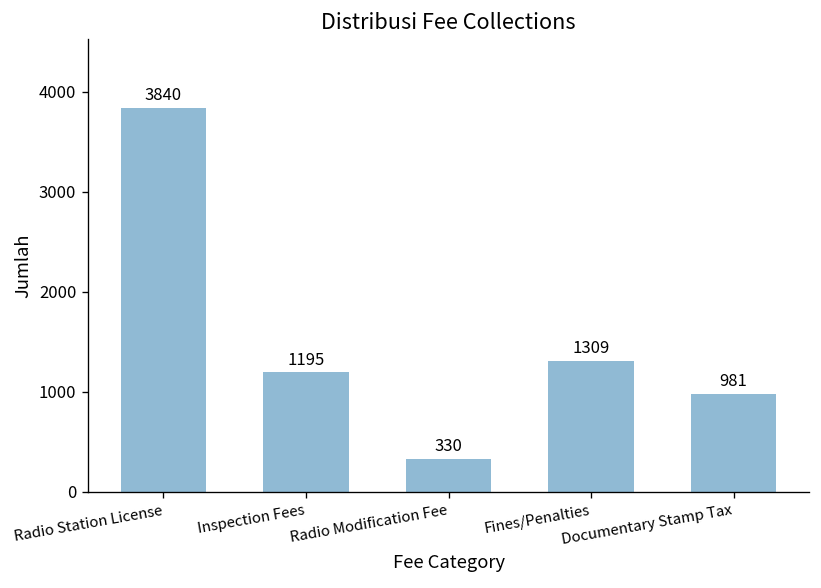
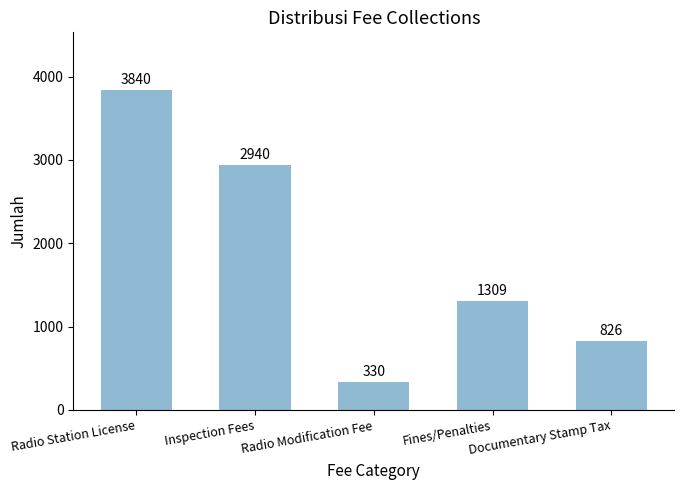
Inspection Fees: 1195 -> 2940
Documentary Stamp Tax: 981 -> 826
